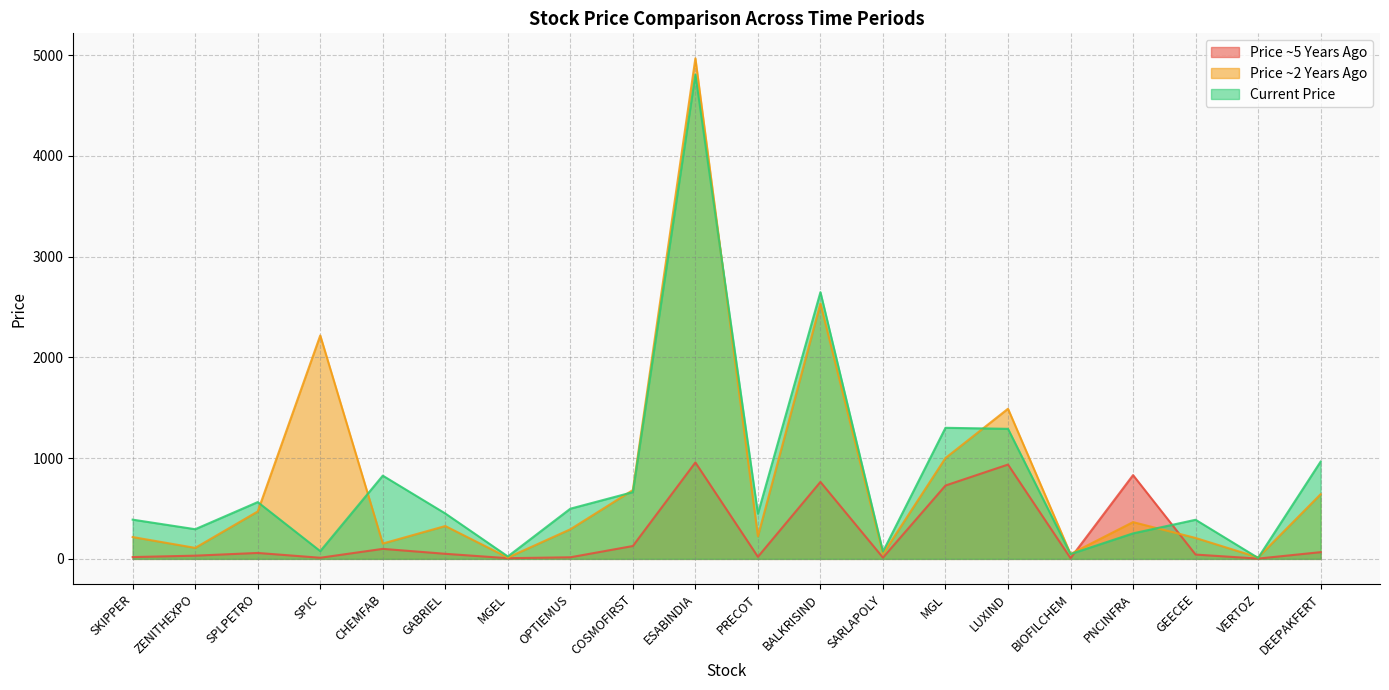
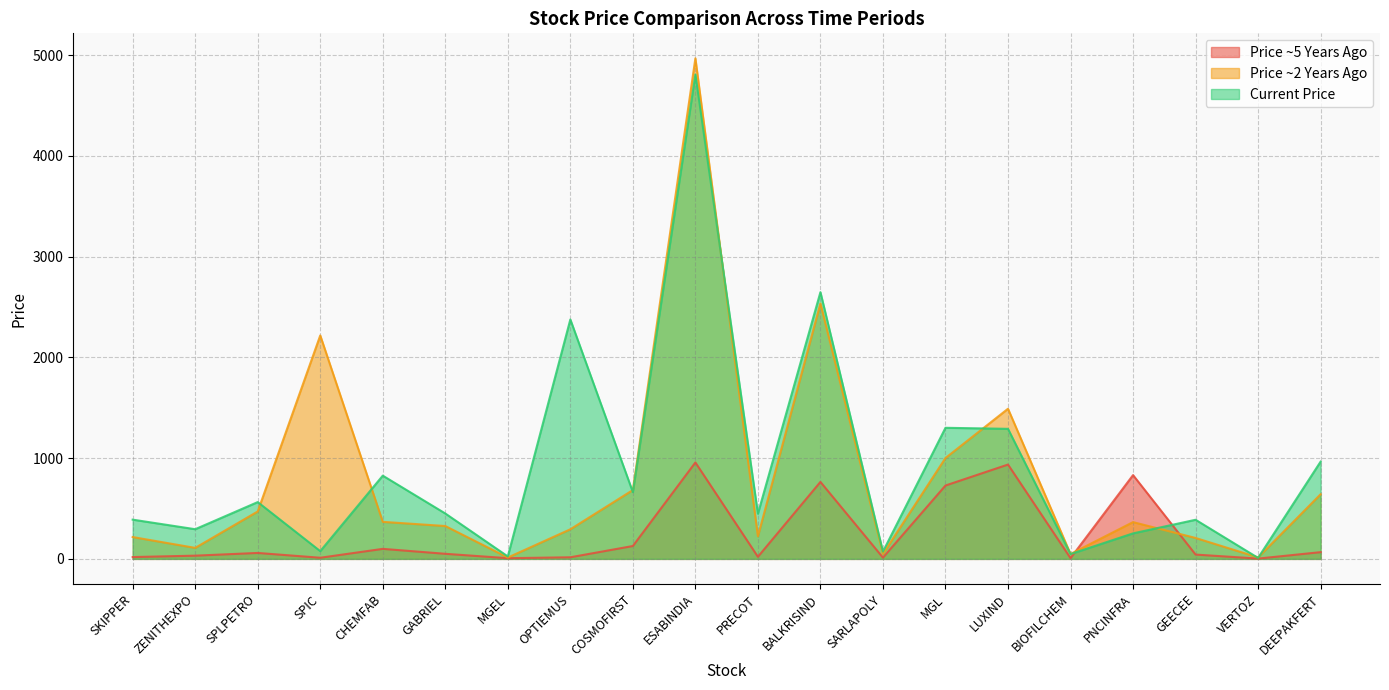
Price ~2 Years Ago, CHEMFAB: 150 -> 370
Current Price, OPTIEMUS: 500 -> 2380
